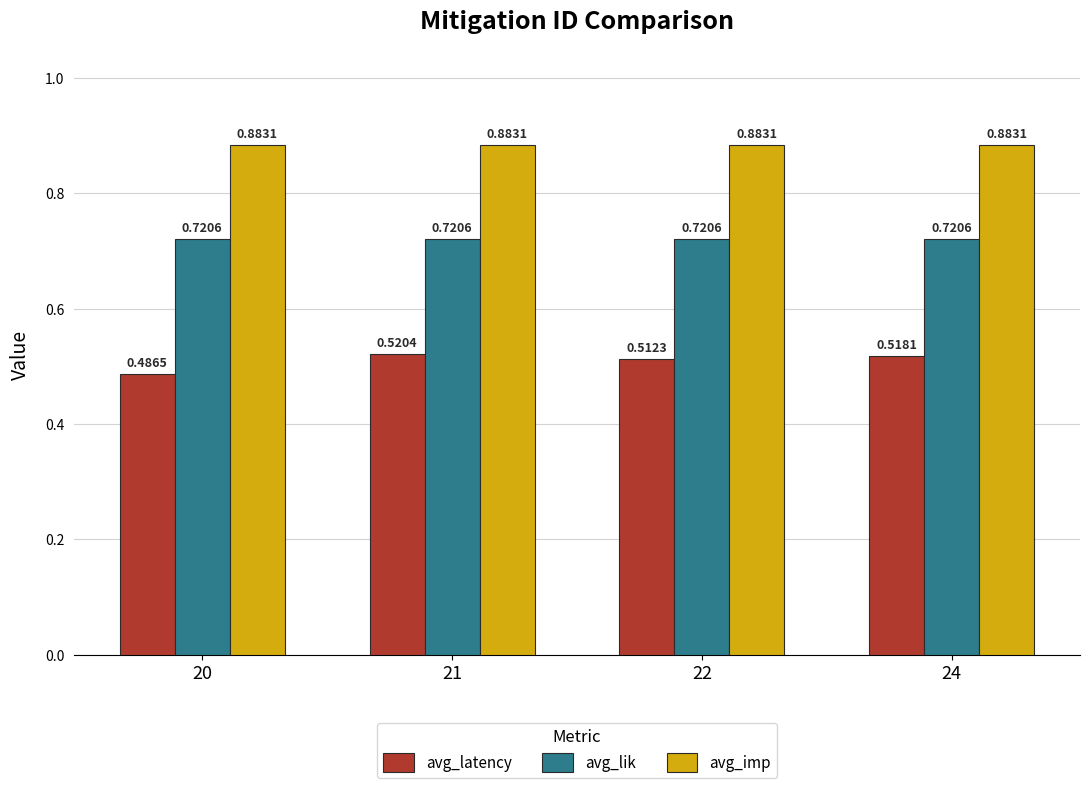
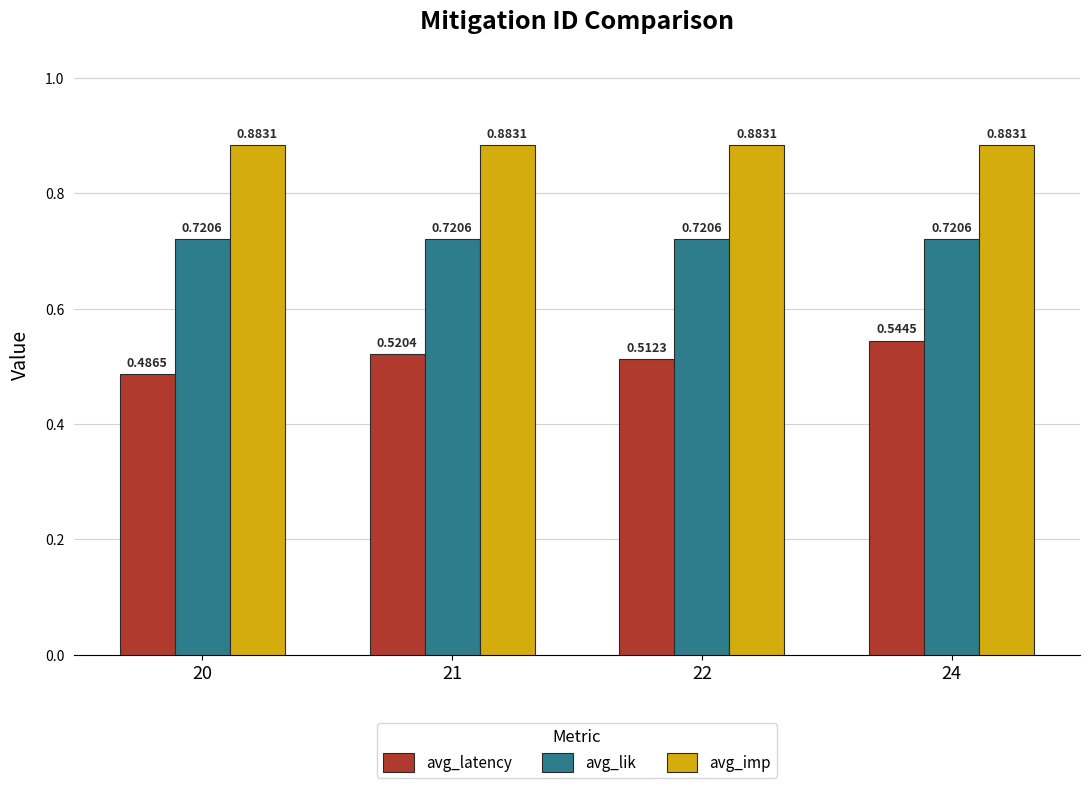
avg_latency, 24: 0.5181 -> 0.5445
